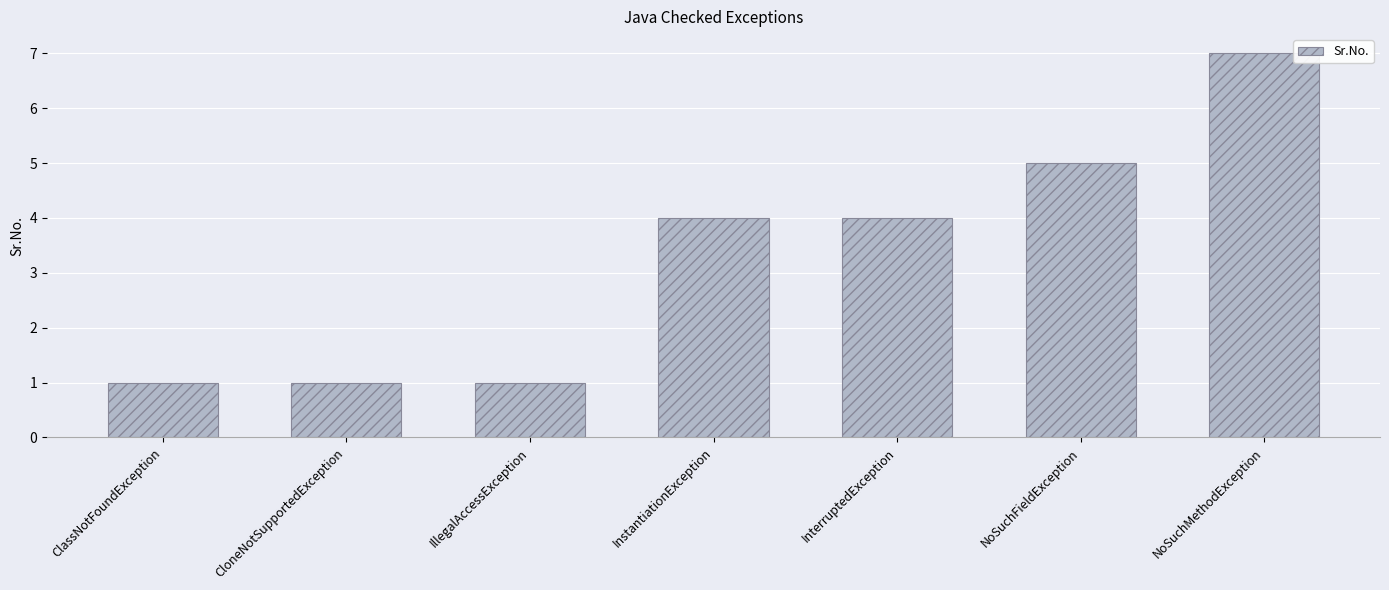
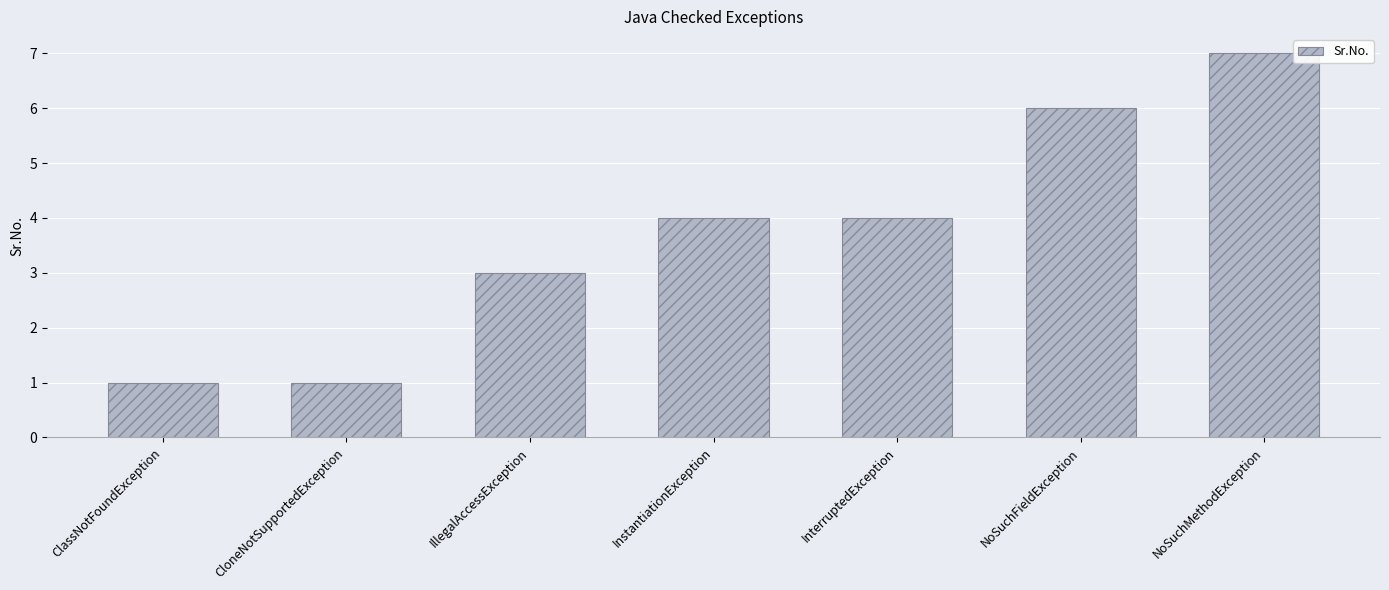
IllegalAccessException: 1 -> 3
NoSuchFieldException: 5 -> 6
